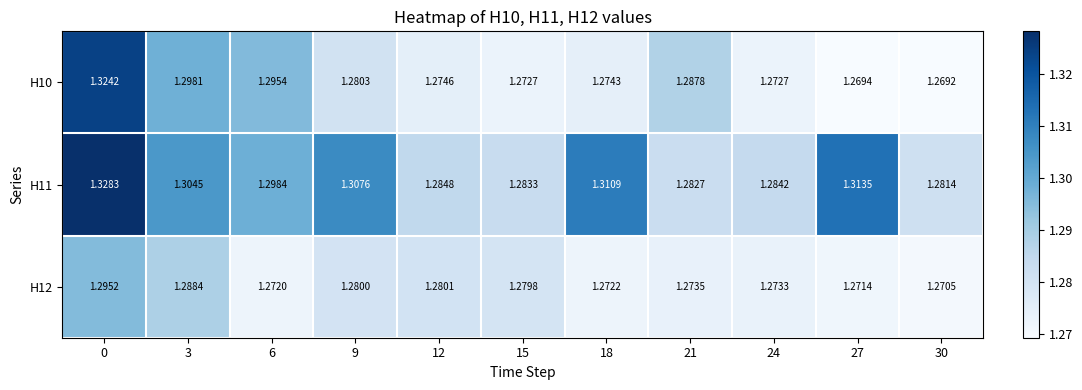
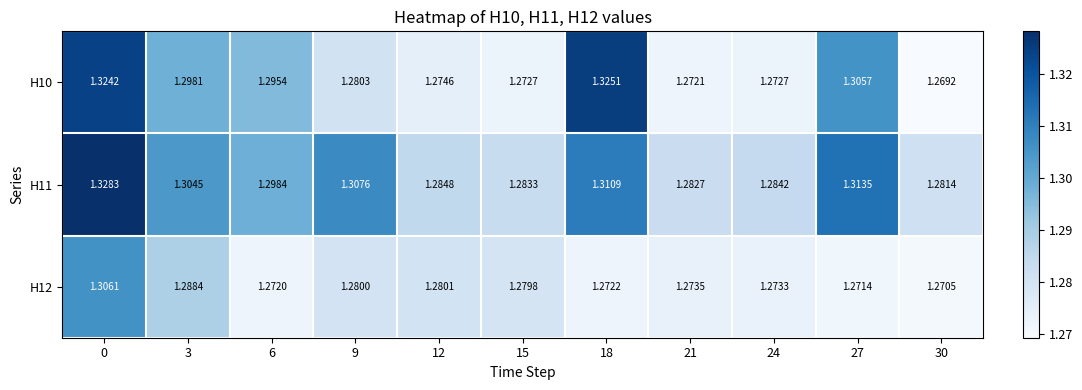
H10, 18: 1.2743 -> 1.3251
H10, 21: 1.2878 -> 1.2721
H10, 27: 1.2694 -> 1.3057
H12, 0: 1.2952 -> 1.3061
